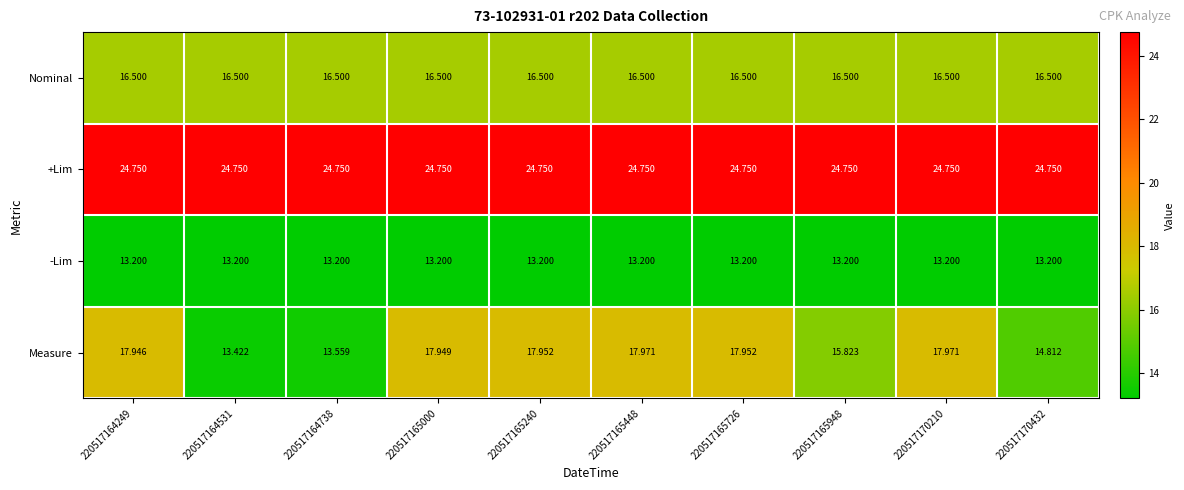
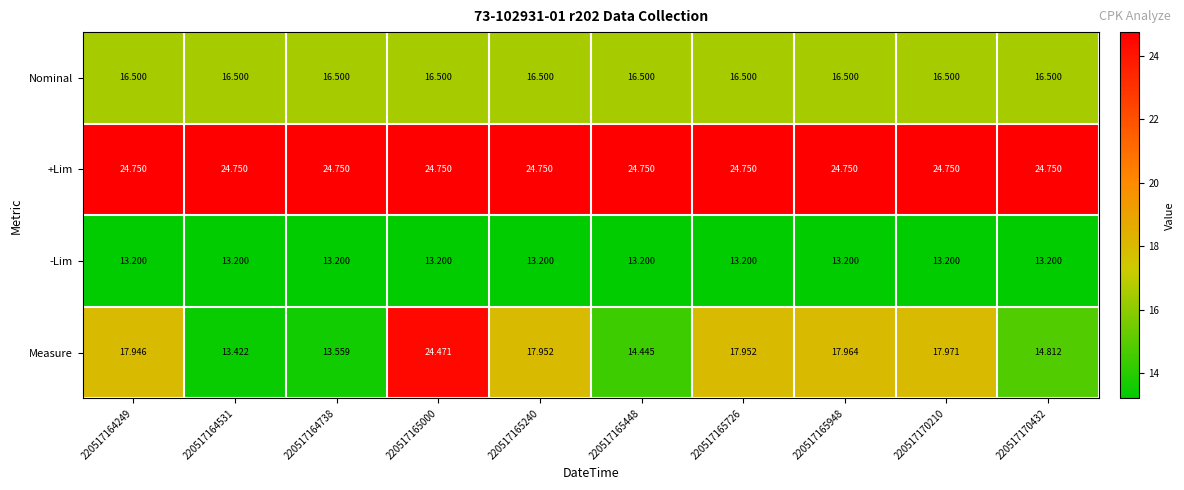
Measure, 220517165000: 17.949 -> 24.471
Measure, 220517165448: 17.971 -> 14.445
Measure, 220517165948: 15.823 -> 17.964
